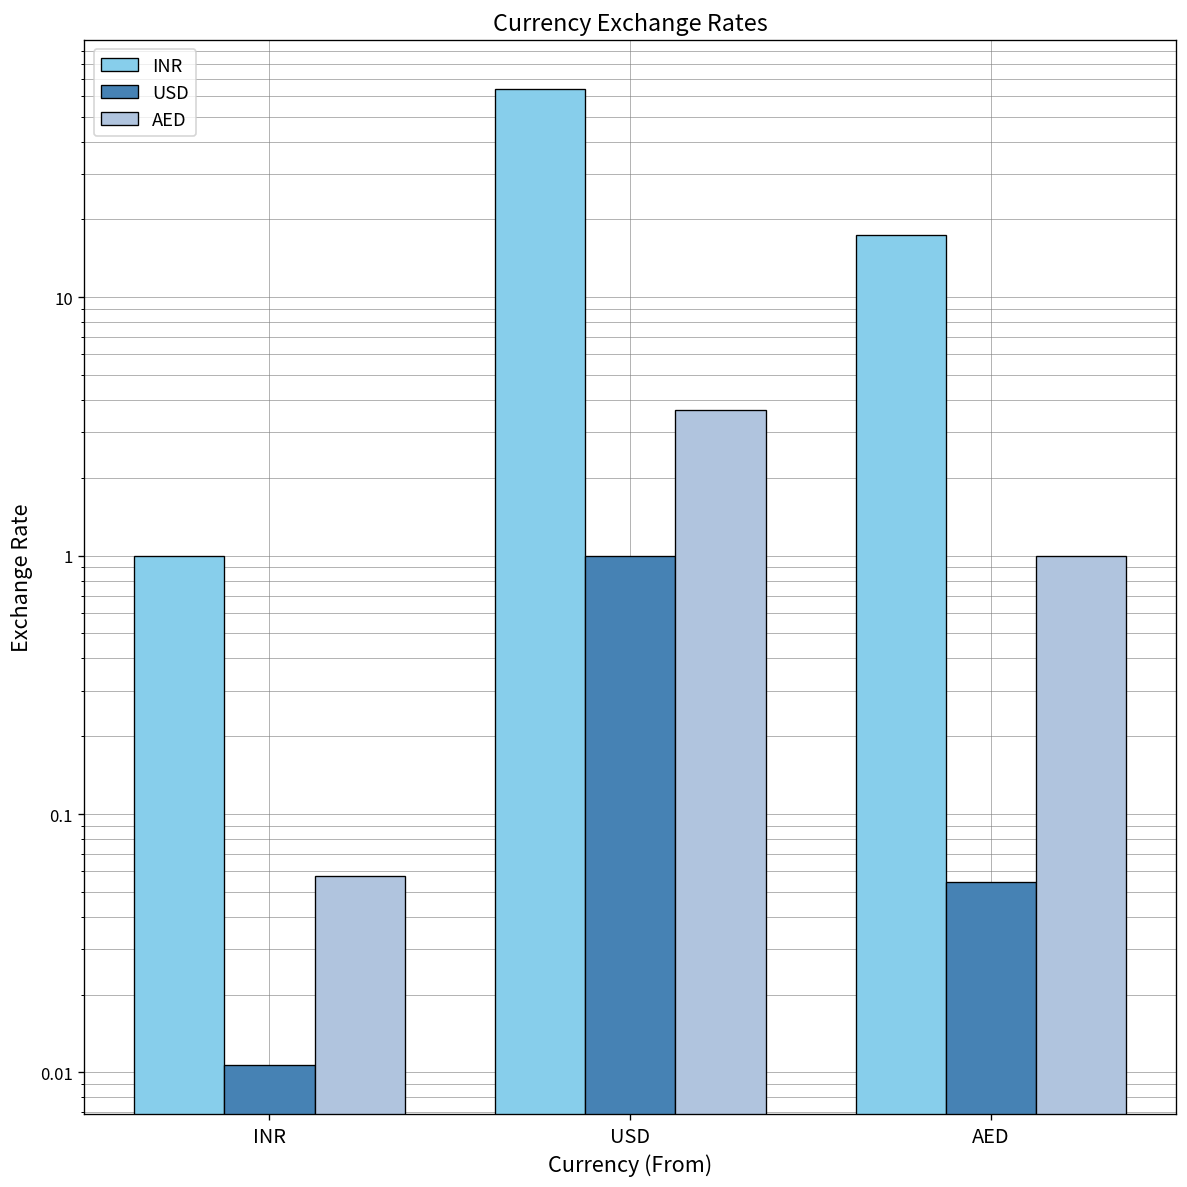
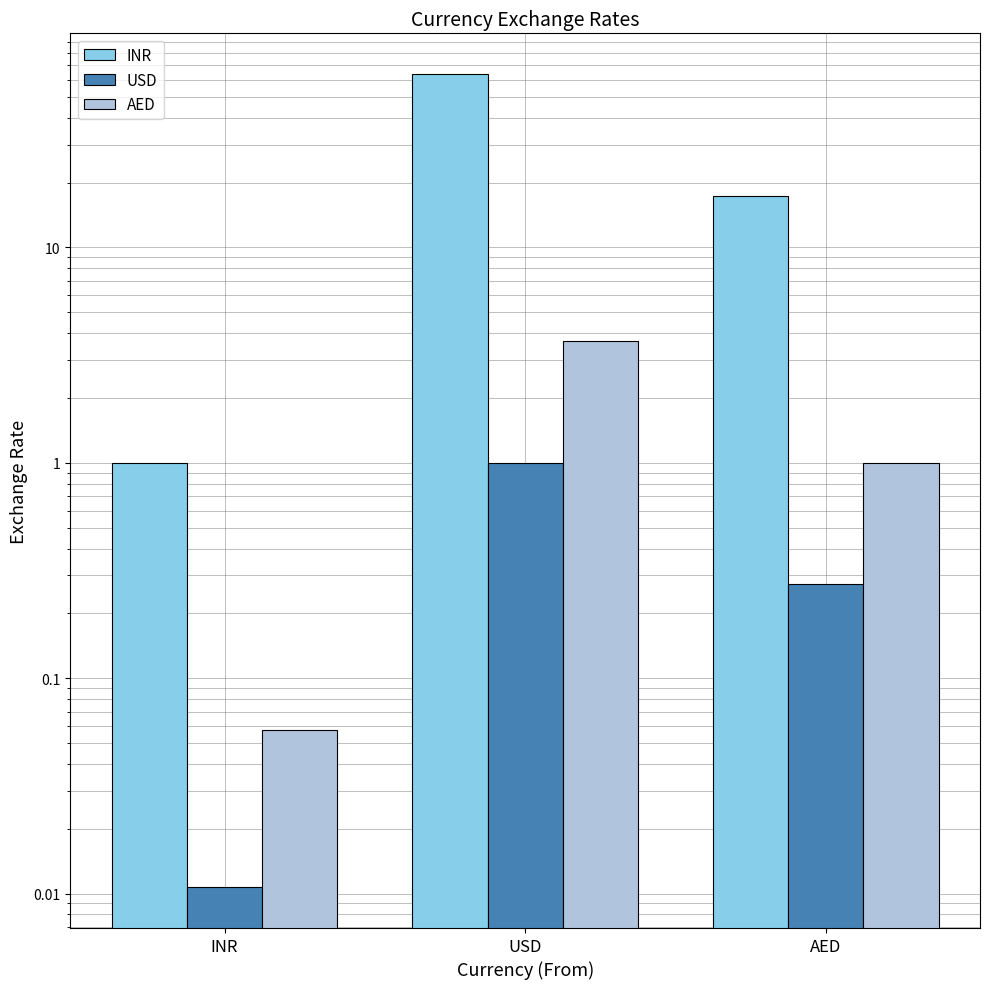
USD, AED: 0.055 -> 0.27
